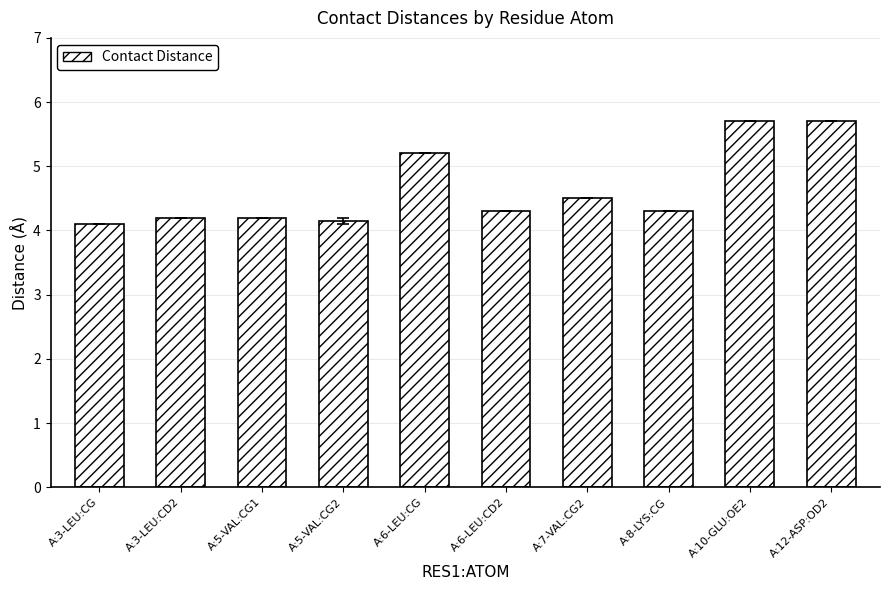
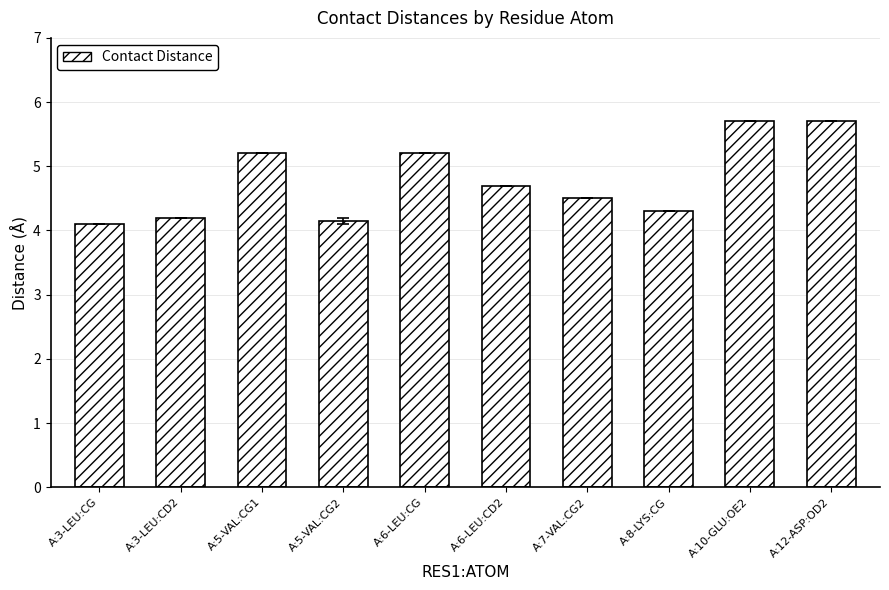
Contact Distance, A:5-VAL:CG1: 4.2 -> 5.2
Contact Distance, A:6-LEU:CD2: 4.3 -> 4.7
